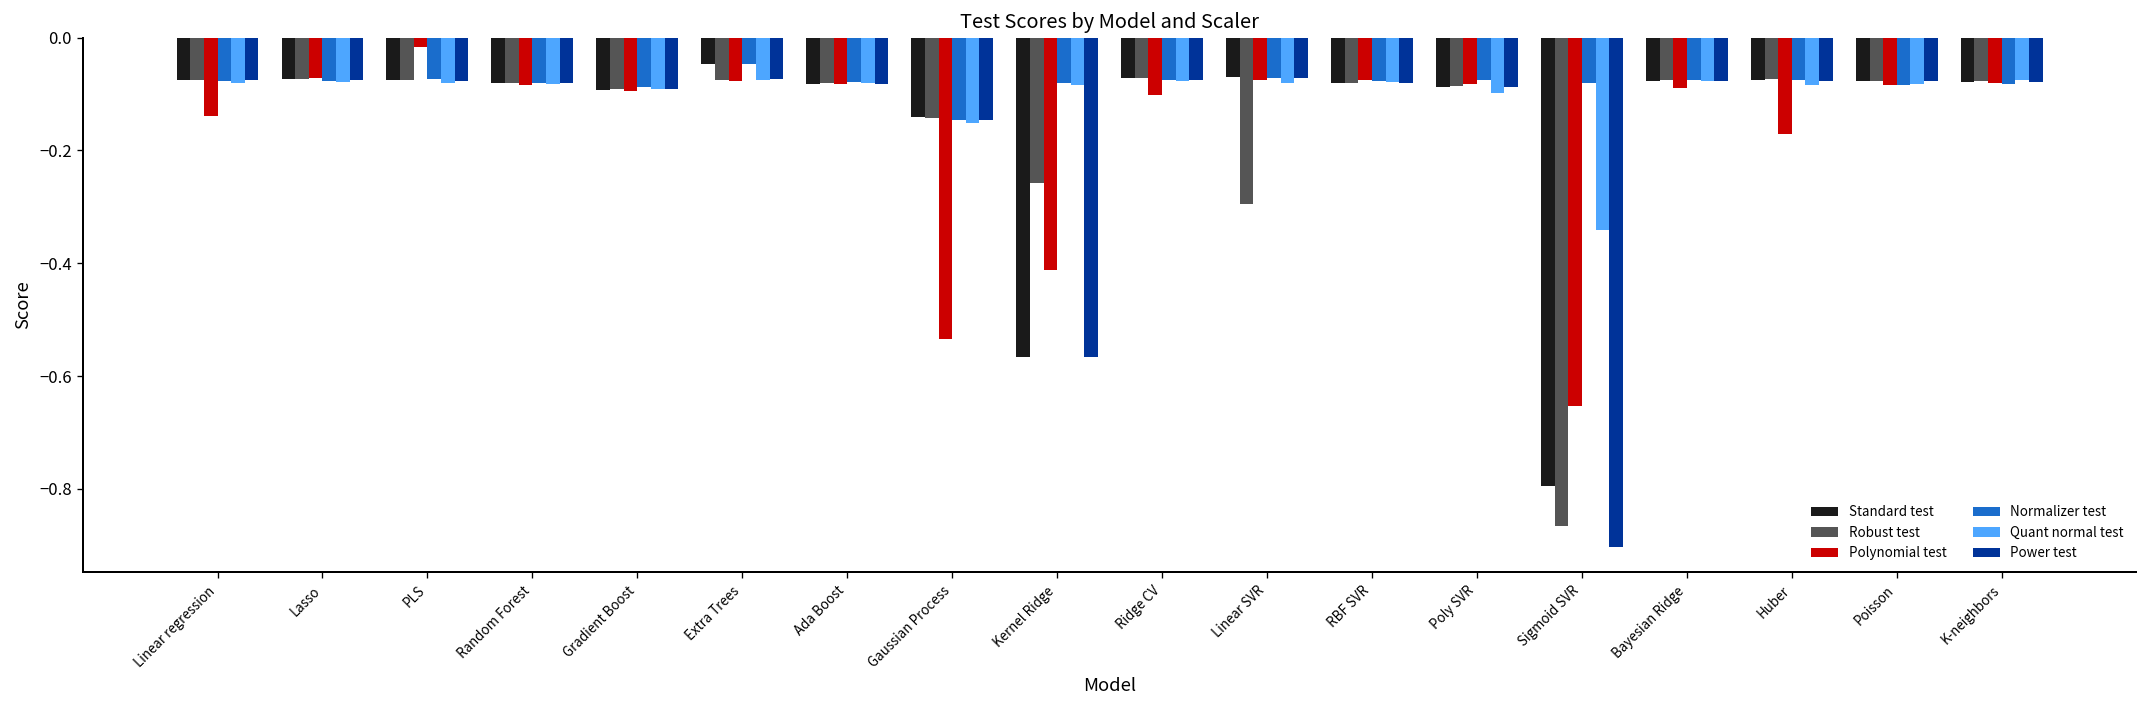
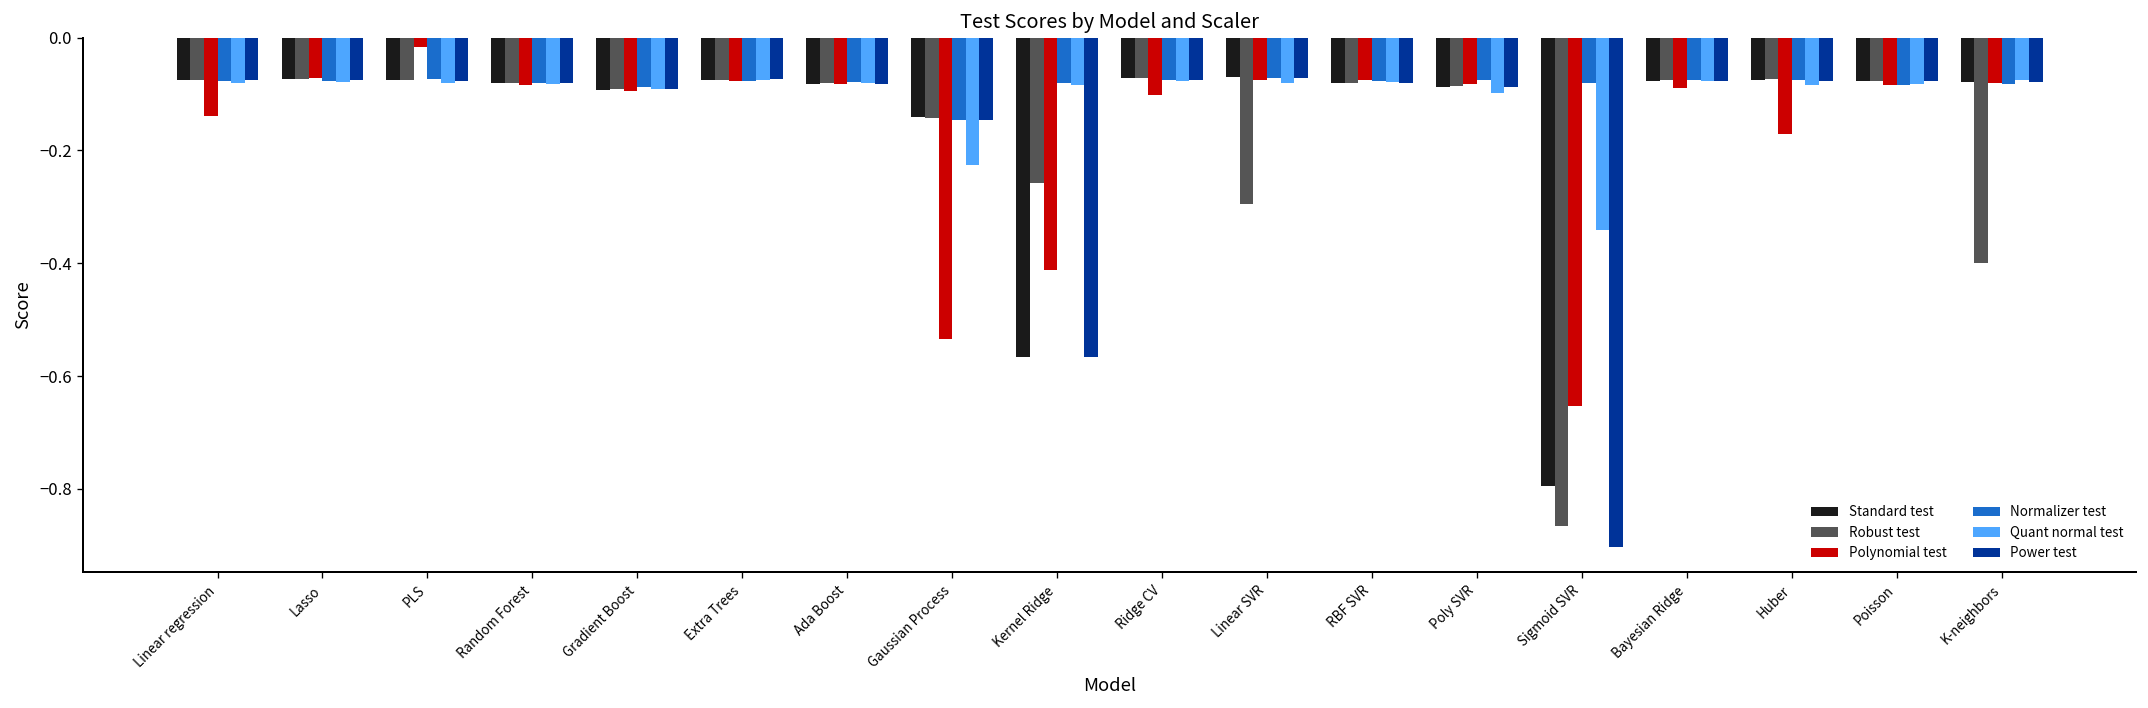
Standard test, Extra Trees: -0.05 -> -0.08
Normalizer test, Extra Trees: -0.05 -> -0.08
Quant normal test, Gaussian Process: -0.15 -> -0.23
Robust test, K-neighbors: -0.08 -> -0.40
